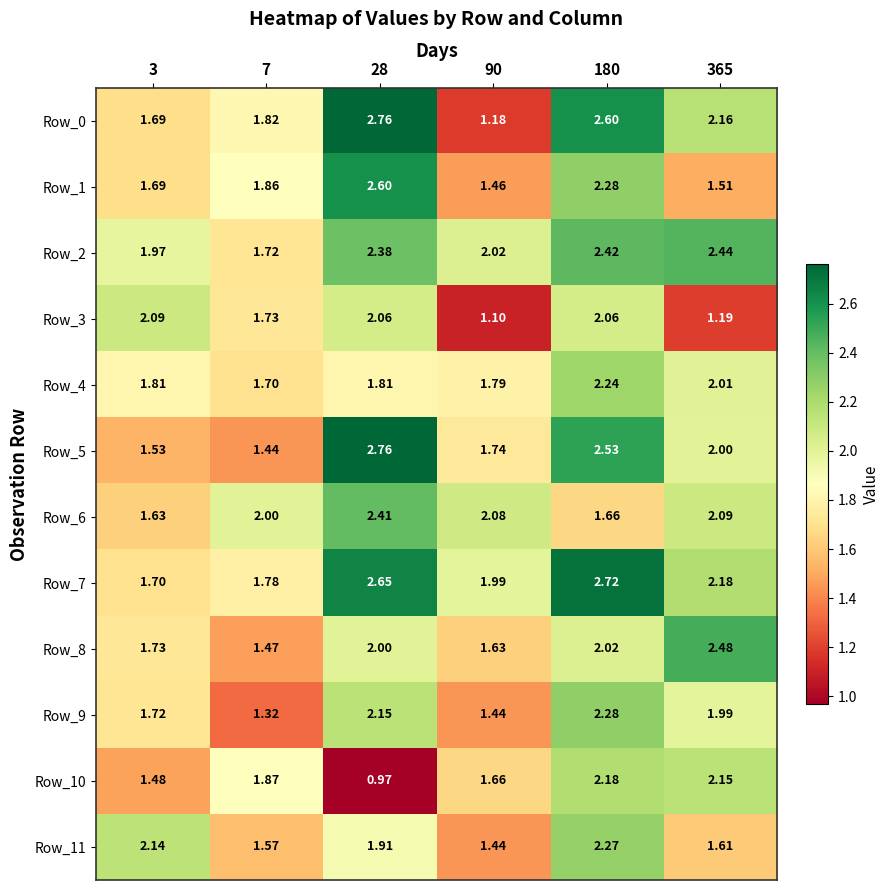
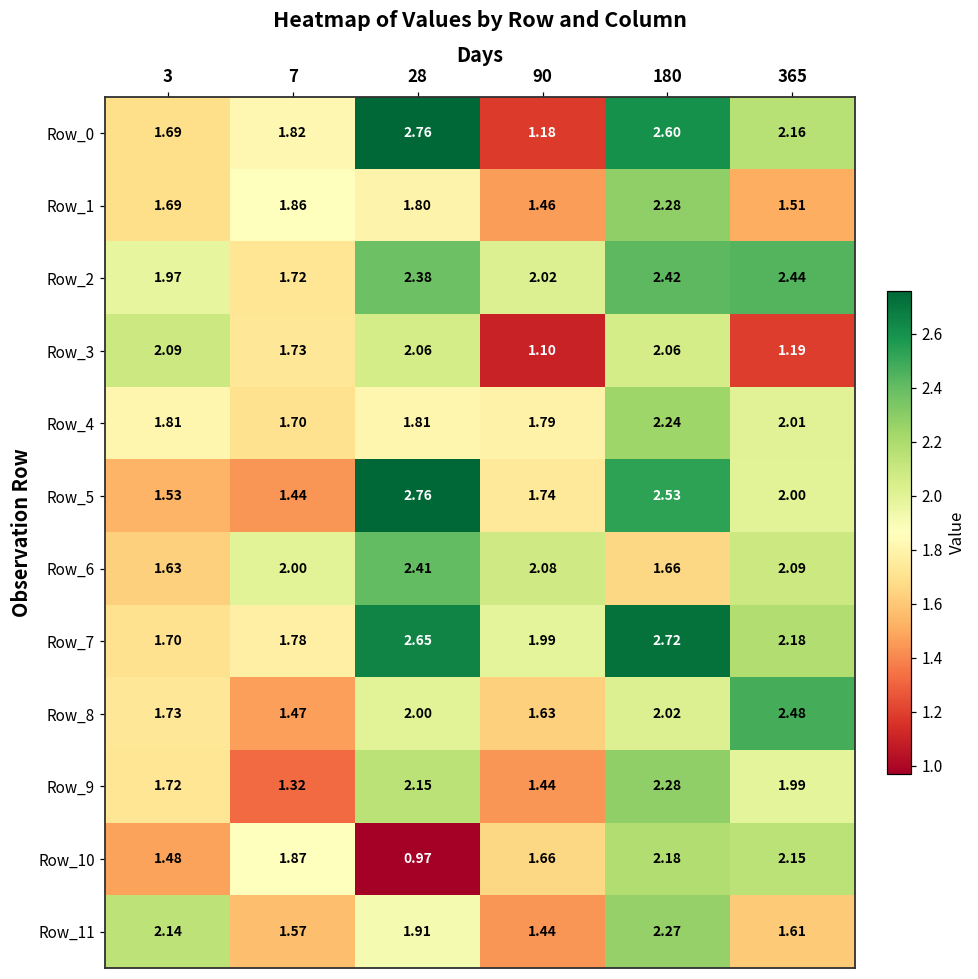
Row_1, 28: 2.60 -> 1.80
